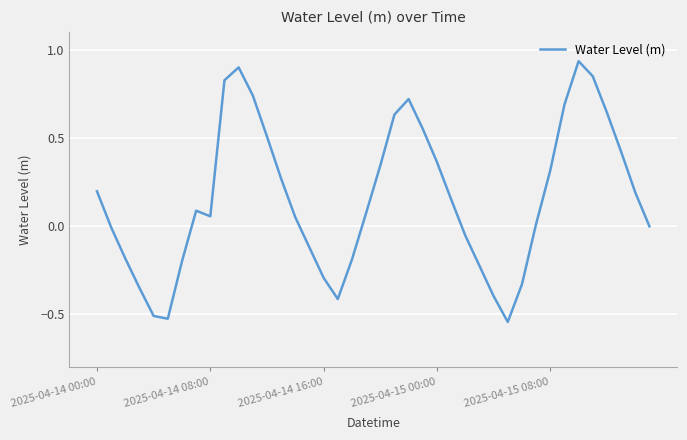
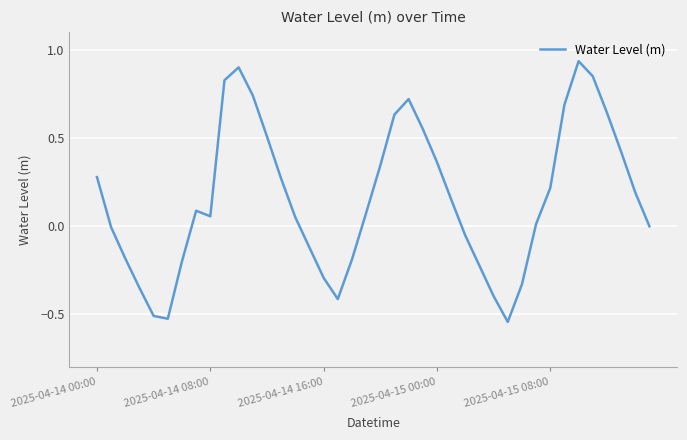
2025-04-14 00:00: 0.20 -> 0.28
2025-04-15 08:00: 0.32 -> 0.22
